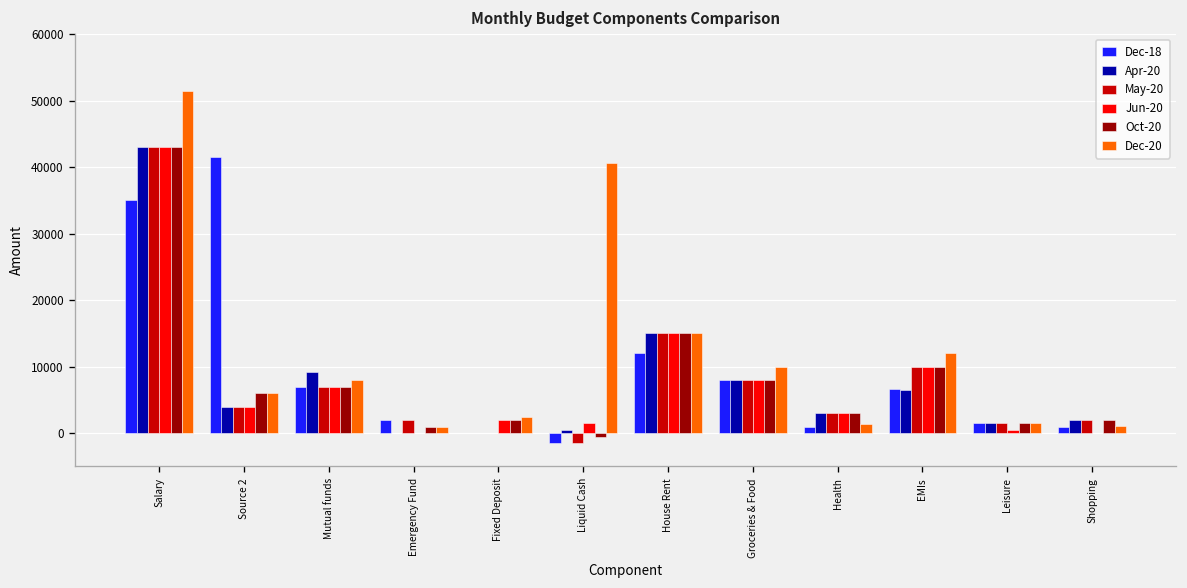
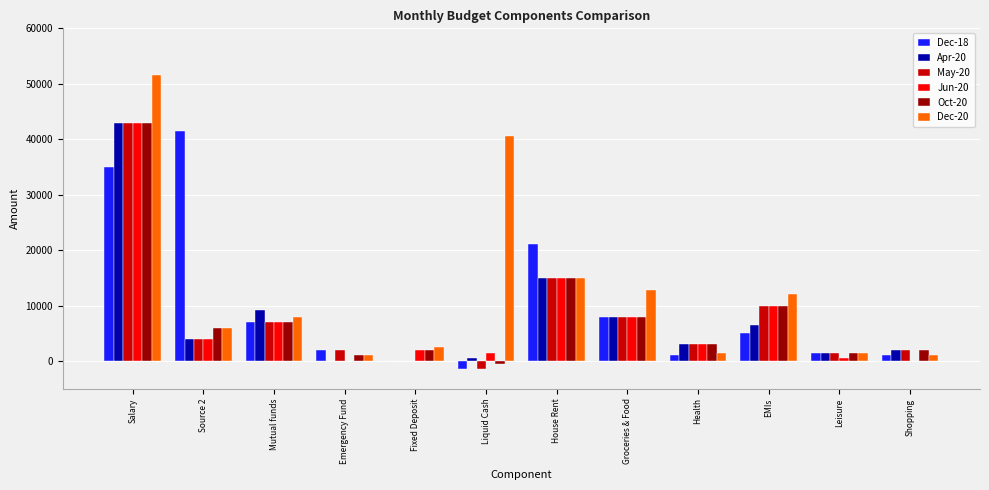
Dec-18, House Rent: 12000 -> 21000
Dec-20, Groceries & Food: 10000 -> 13000
Dec-18, EMIs: 7000 -> 5000
